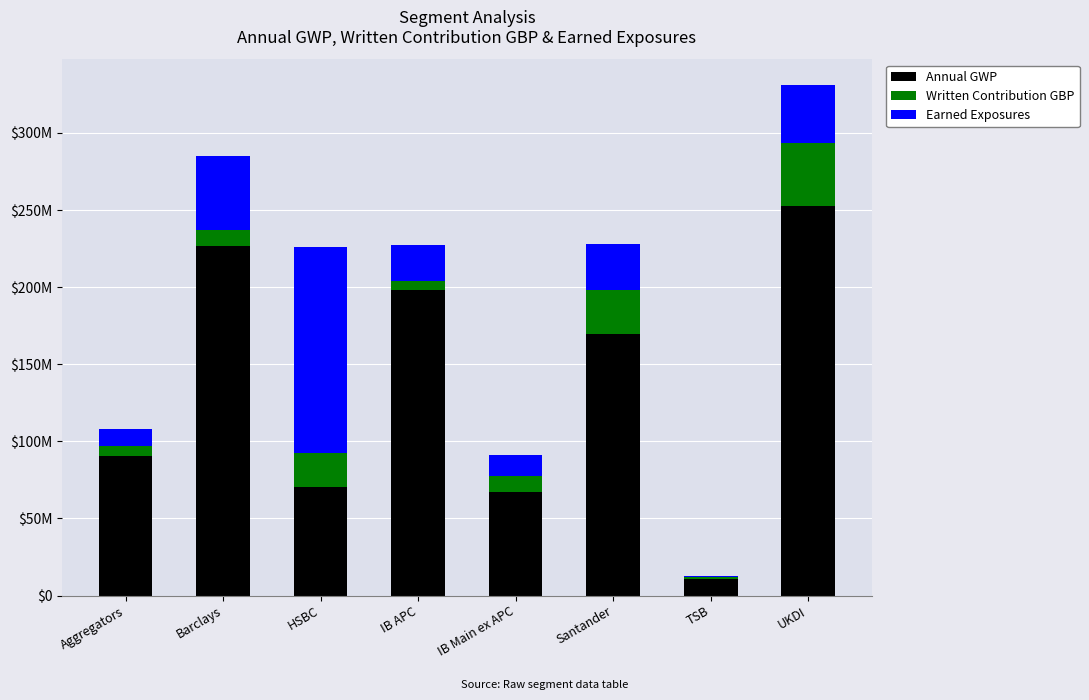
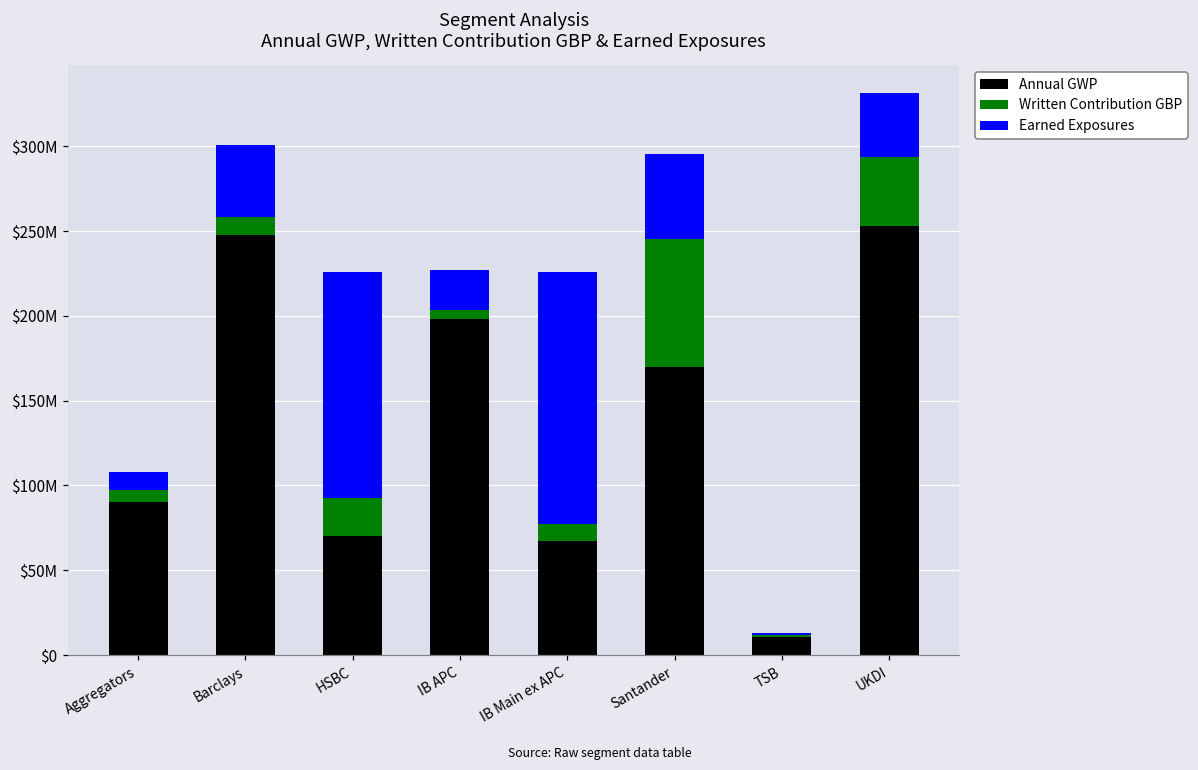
Annual GWP, Barclays: $227000000 -> $248000000
Earned Exposures, Barclays: $48000000 -> $42000000
Earned Exposures, IB Main ex APC: $14000000 -> $149000000
Written Contribution GBP, Santander: $29000000 -> $76000000
Earned Exposures, Santander: $30000000 -> $50000000
